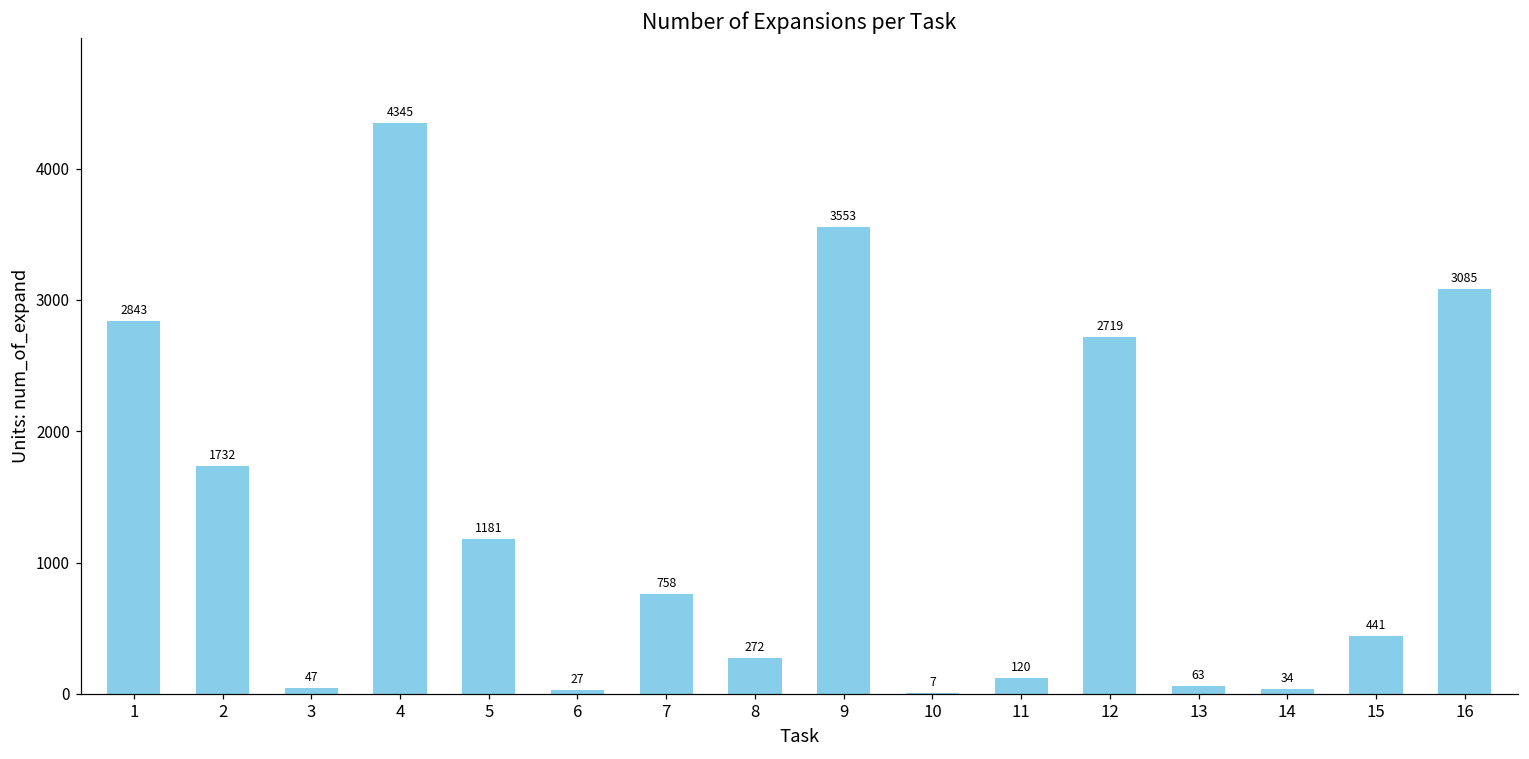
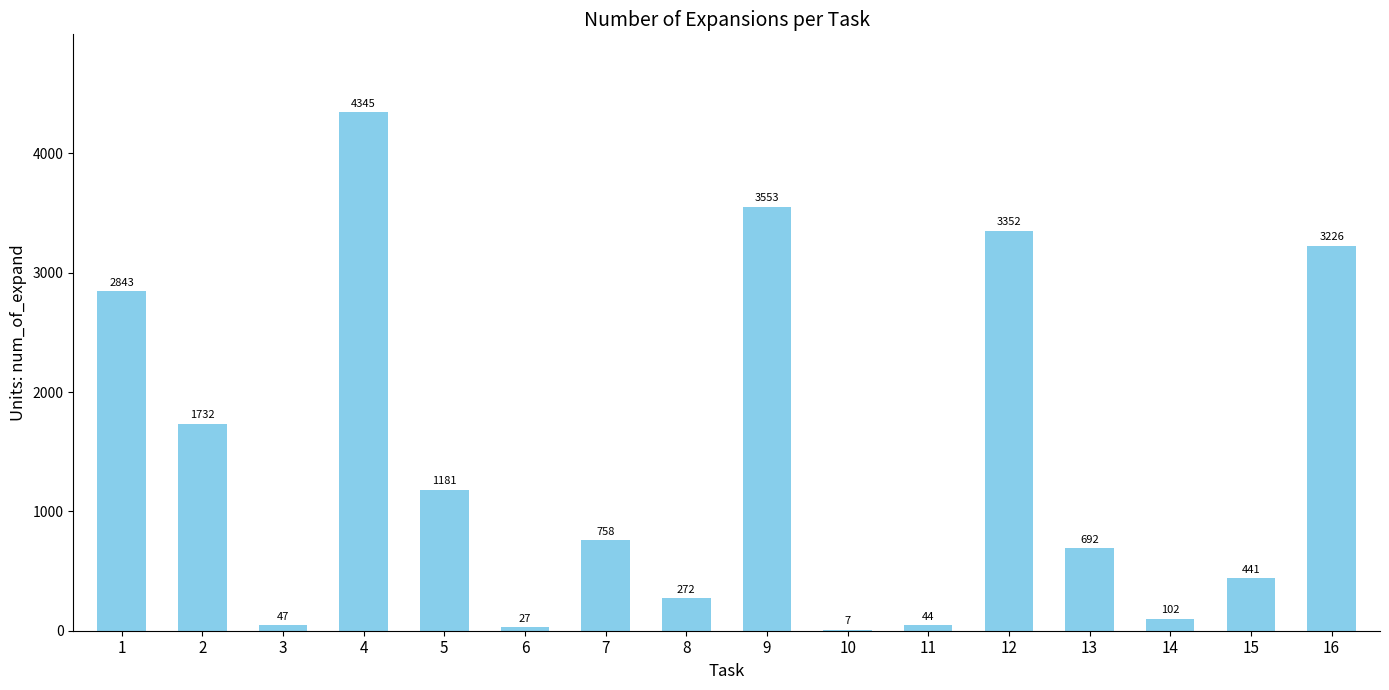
11: 120 -> 44
12: 2719 -> 3352
13: 63 -> 692
14: 34 -> 102
16: 3085 -> 3226
